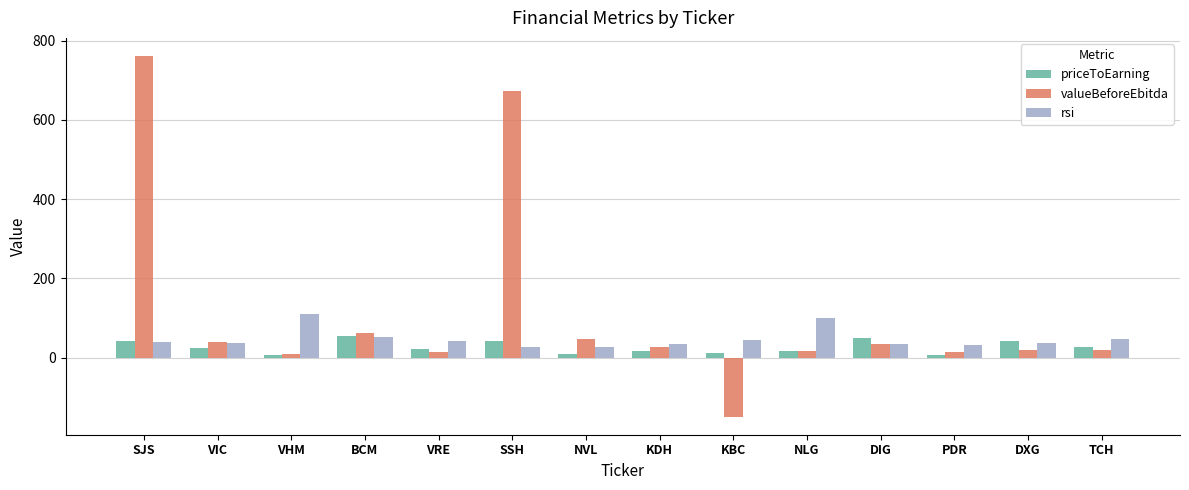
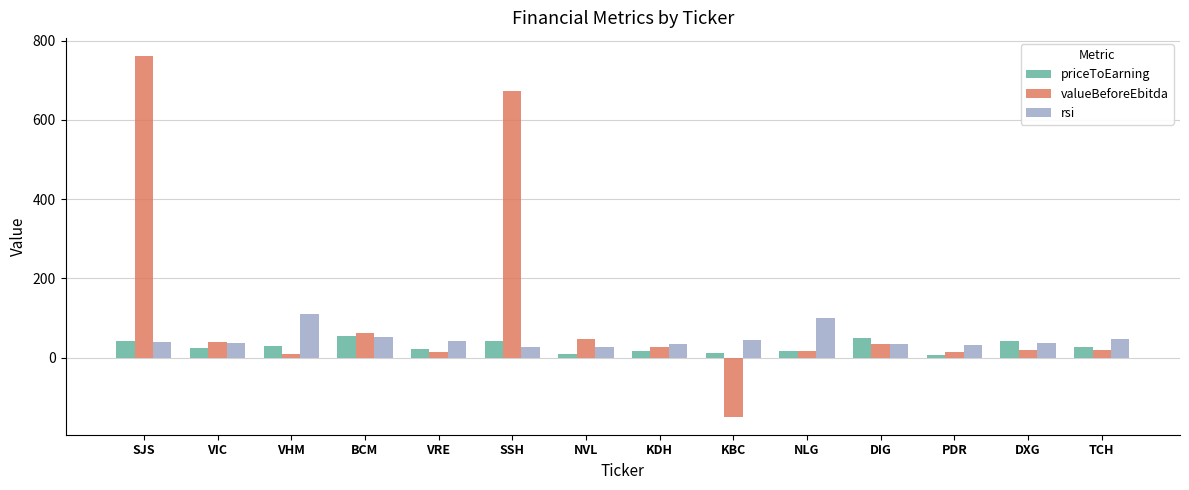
priceToEarning, VHM: 10 -> 30
